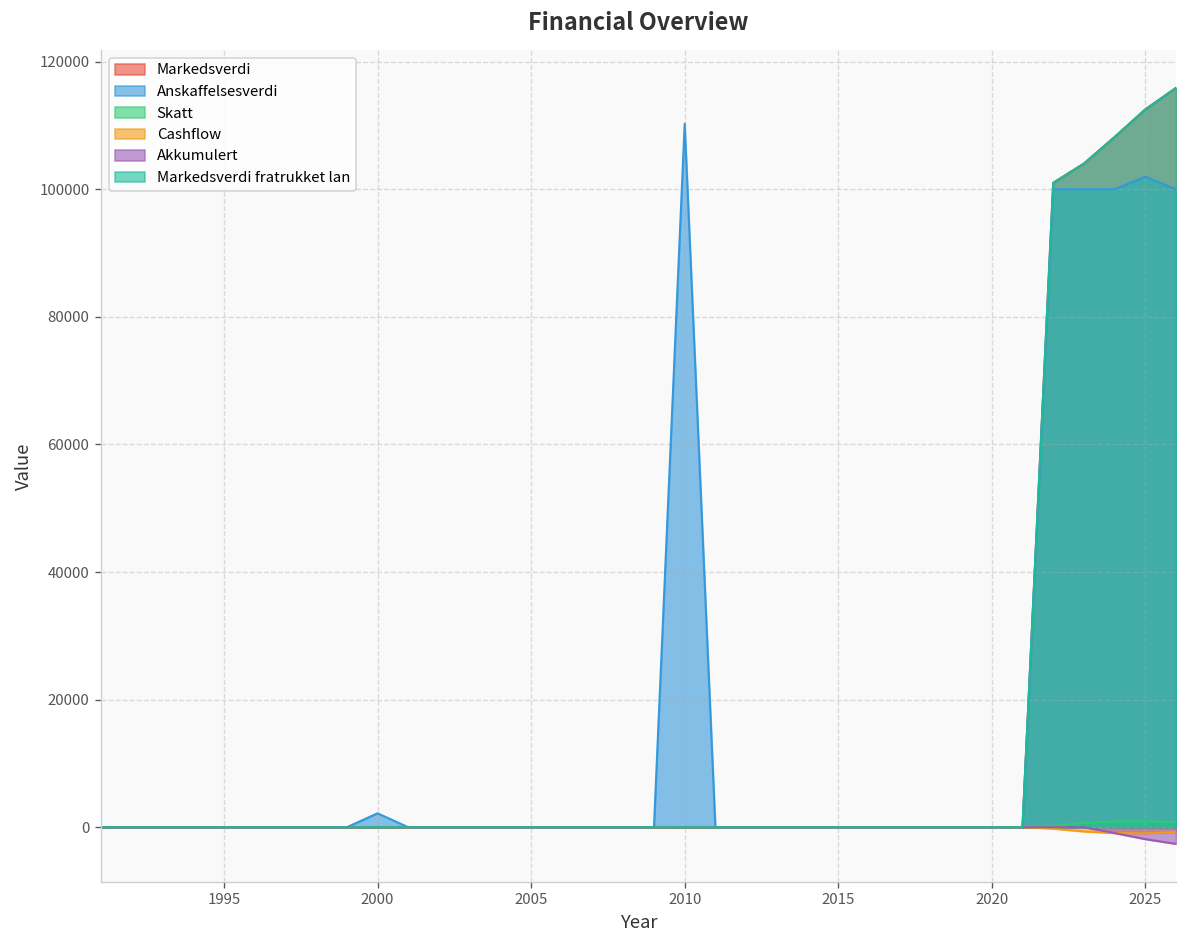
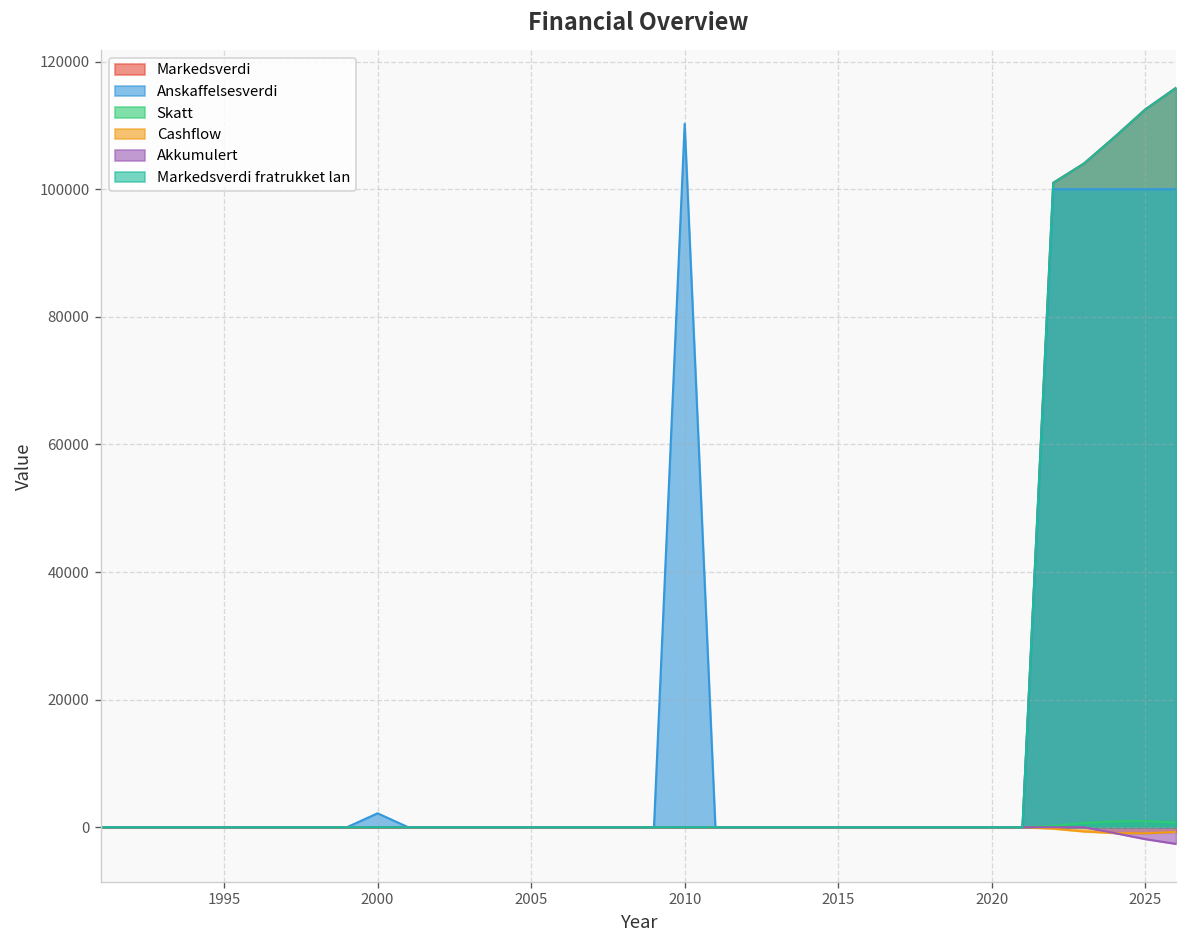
Anskaffelsesverdi, 2025: 102000 -> 100000
